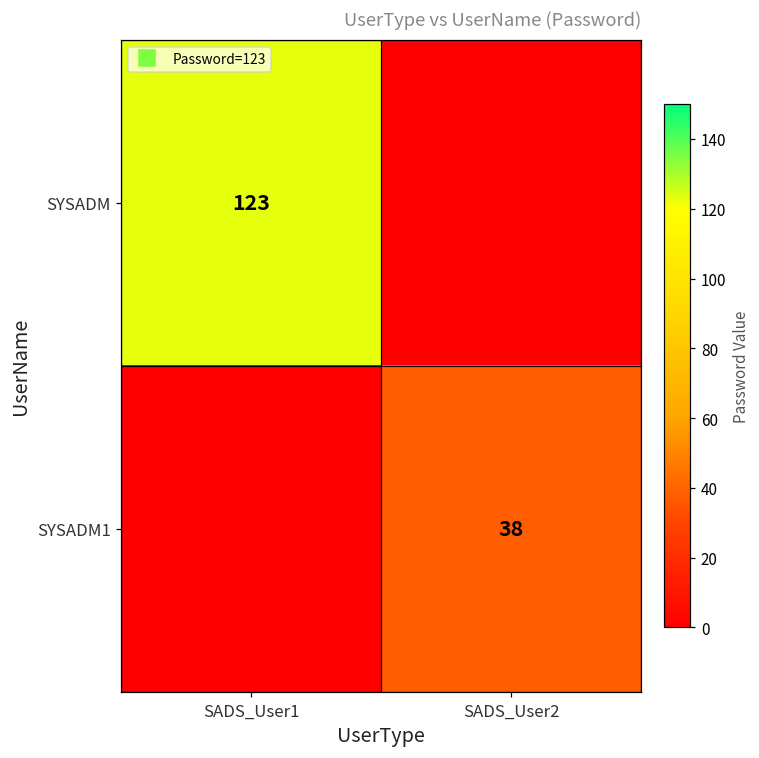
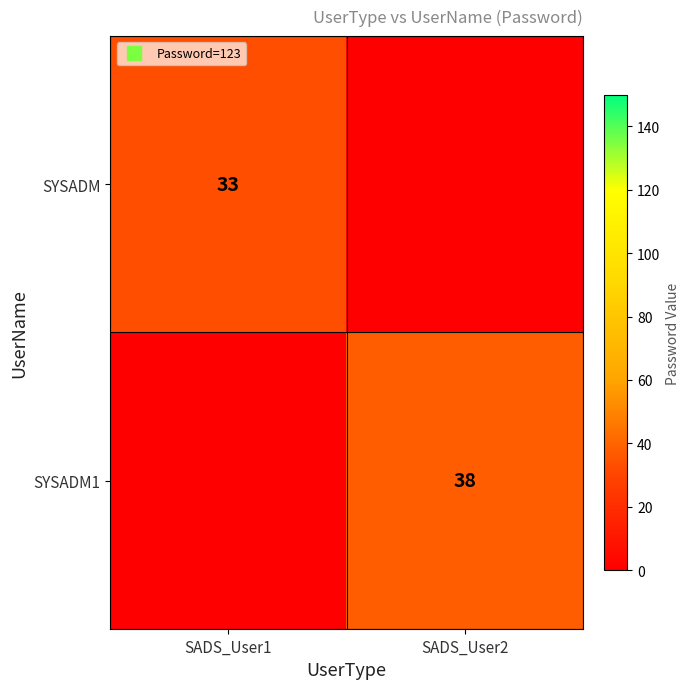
SYSADM, SADS_User1: 123 -> 33
